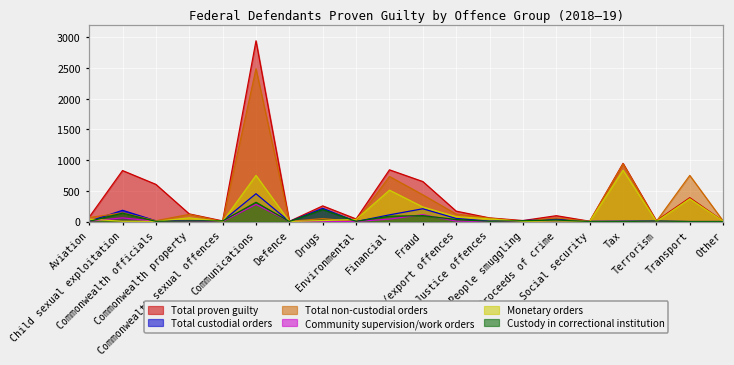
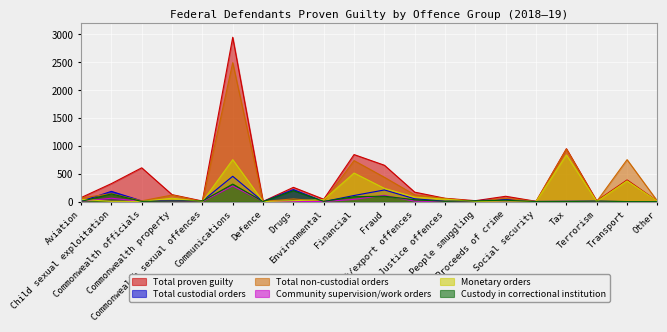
Total proven guilty, Child sexual exploitation: 800 -> 300
